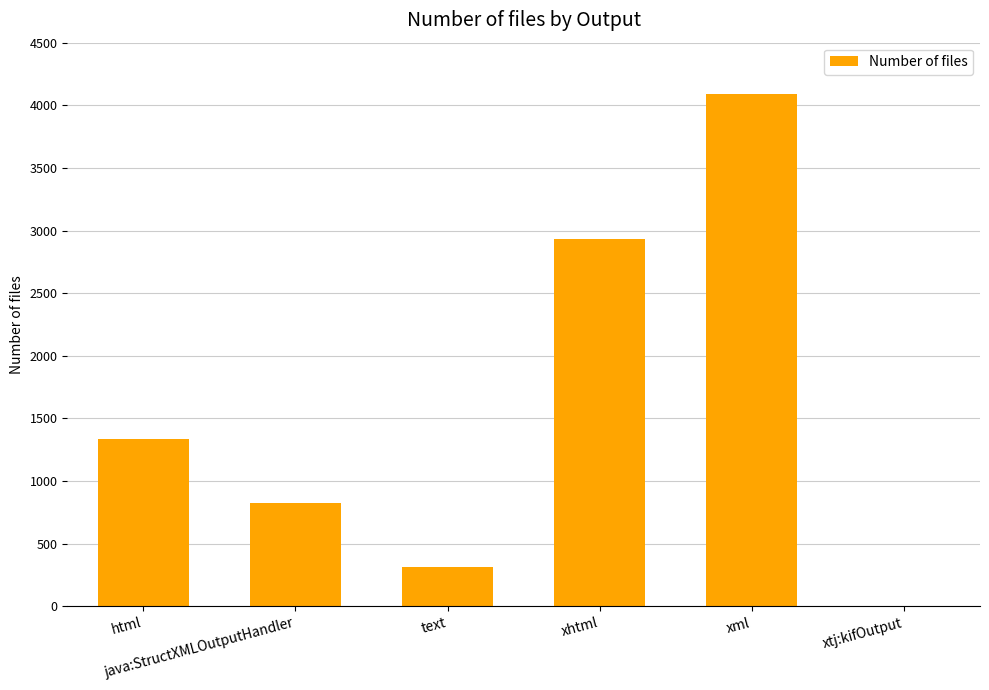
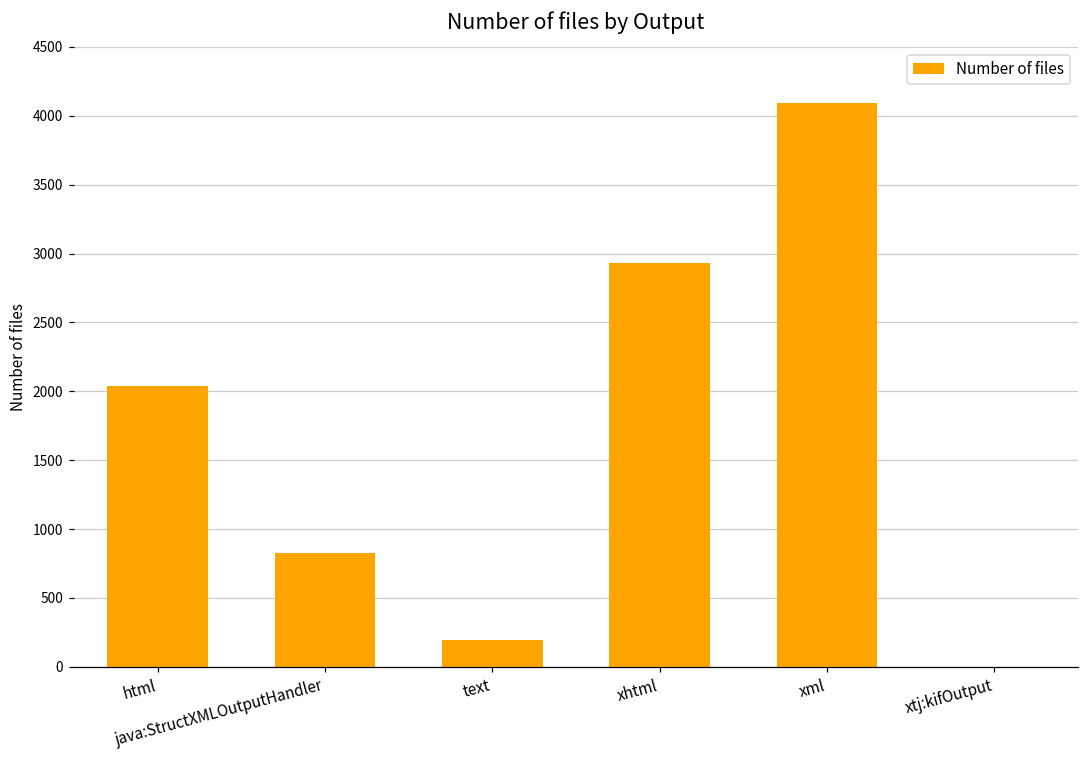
html: 1330 -> 2040
text: 320 -> 190
